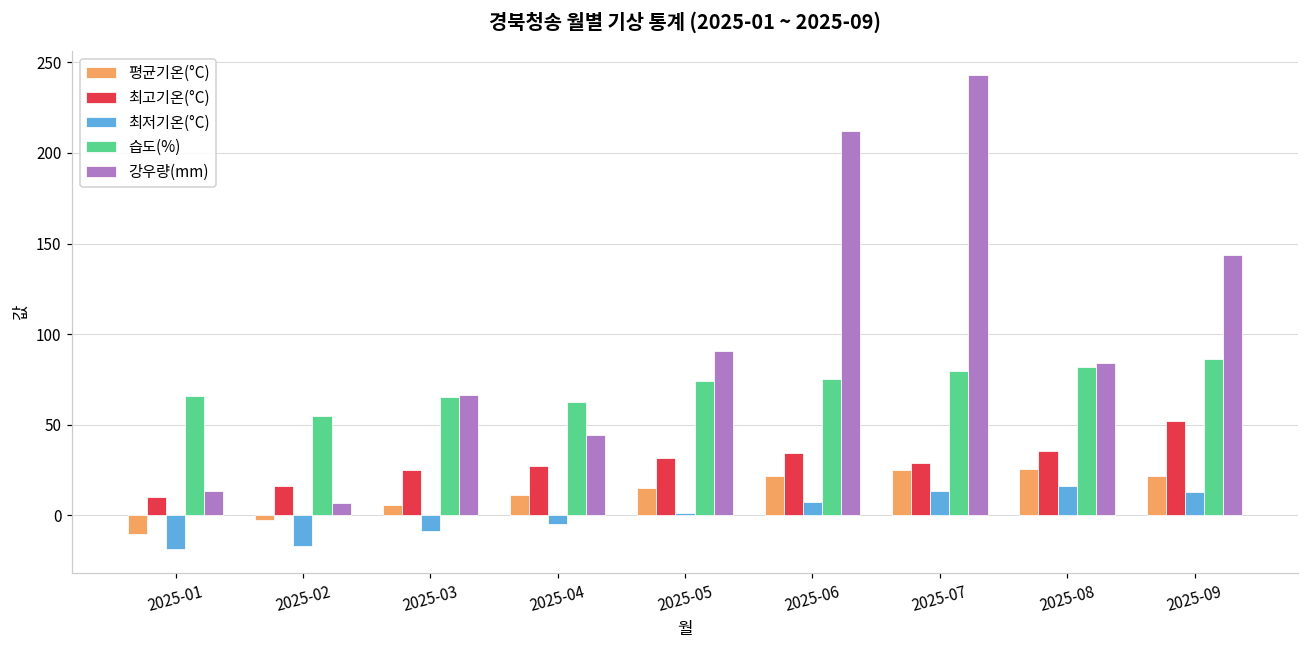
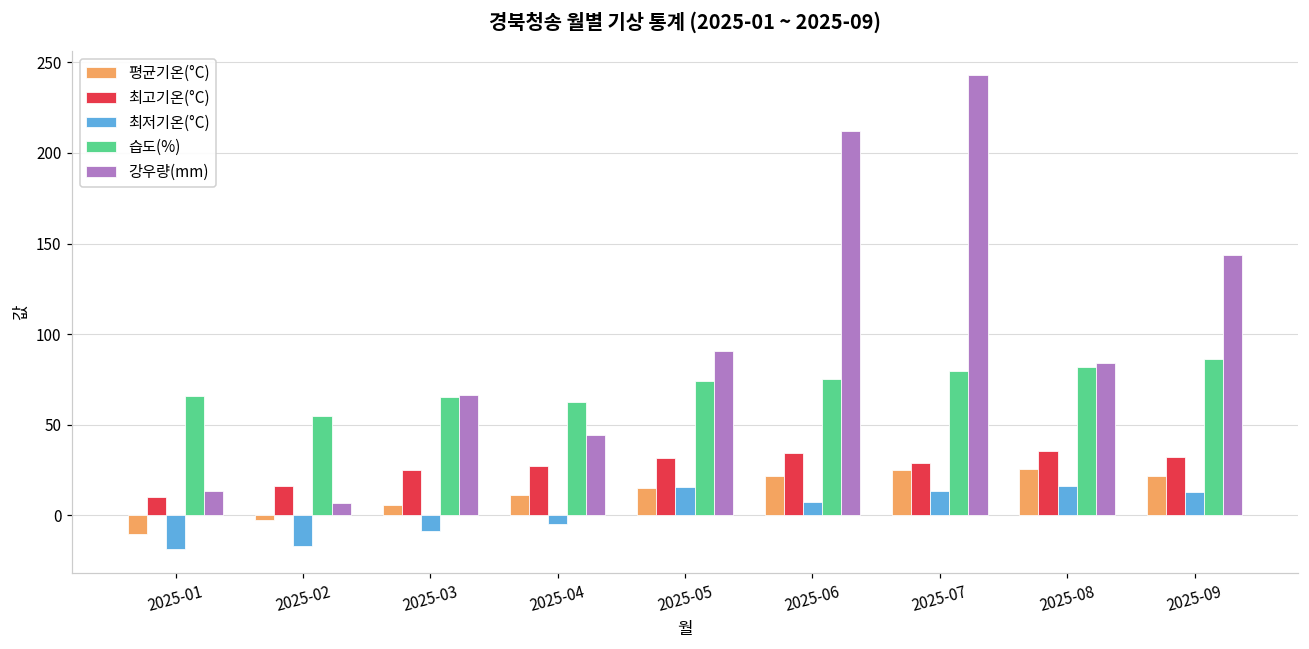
최저기온(°C), 2025-05: 1 -> 16
최고기온(°C), 2025-09: 52 -> 32
